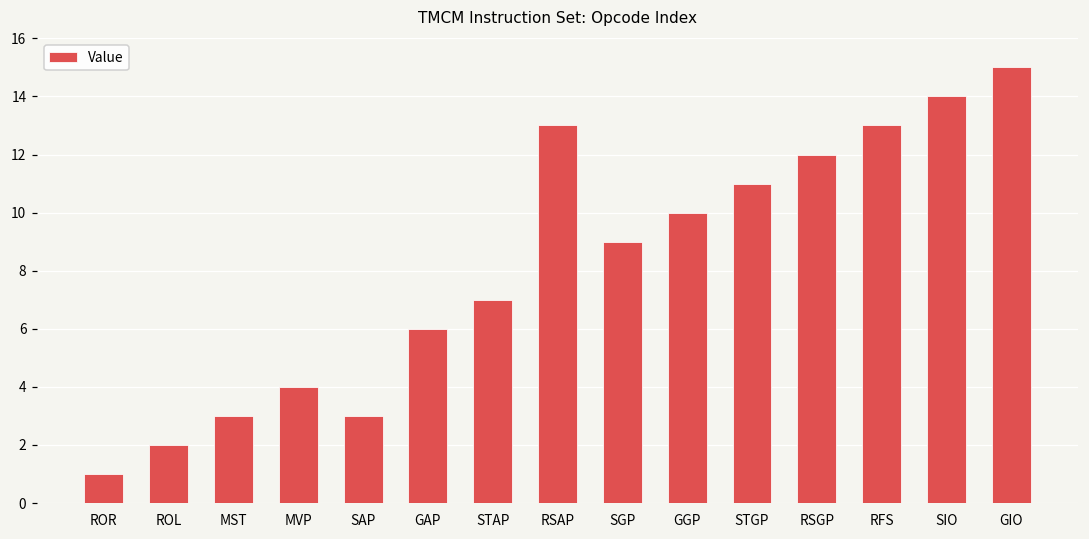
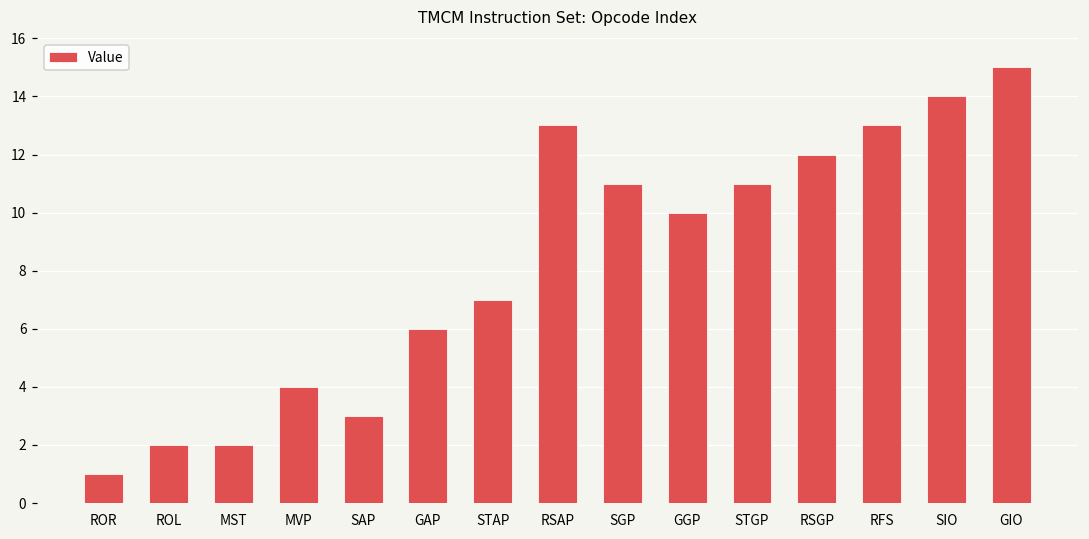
MST: 3 -> 2
SGP: 9 -> 11
